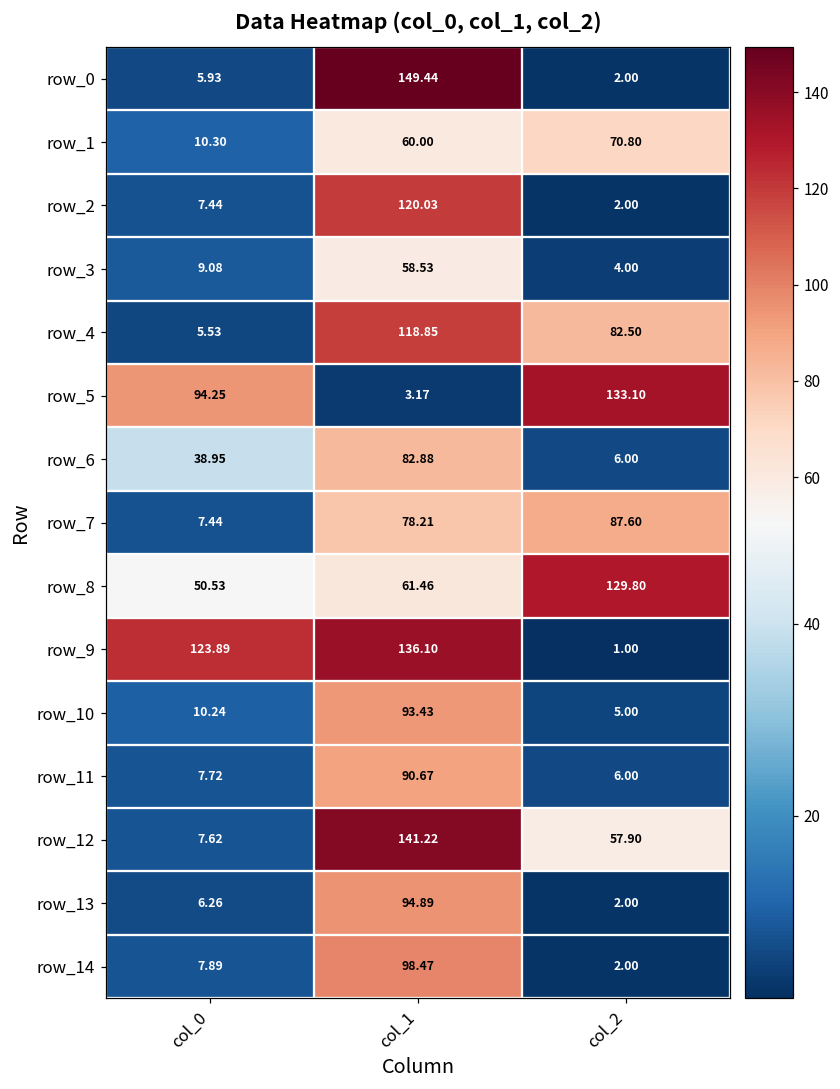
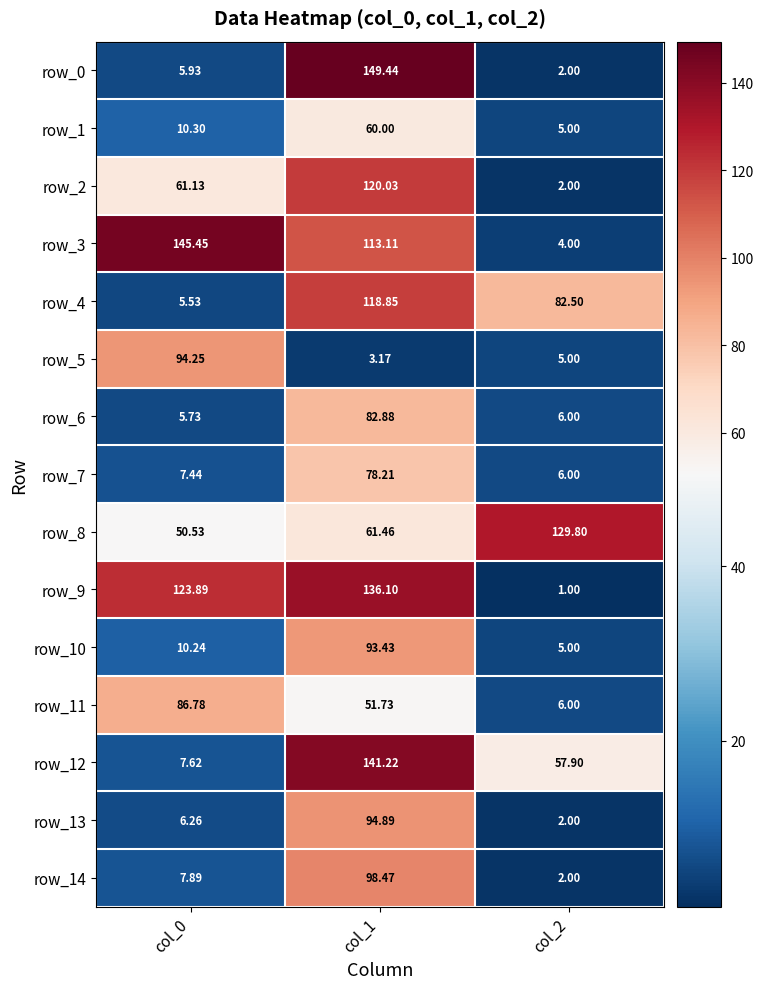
row_1, col_2: 70.80 -> 5.00
row_2, col_0: 7.44 -> 61.13
row_3, col_0: 9.08 -> 145.45
row_3, col_1: 58.53 -> 113.11
row_5, col_2: 133.10 -> 5.00
row_6, col_0: 38.95 -> 5.73
row_7, col_2: 87.60 -> 6.00
row_11, col_0: 7.72 -> 86.78
row_11, col_1: 90.67 -> 51.73
